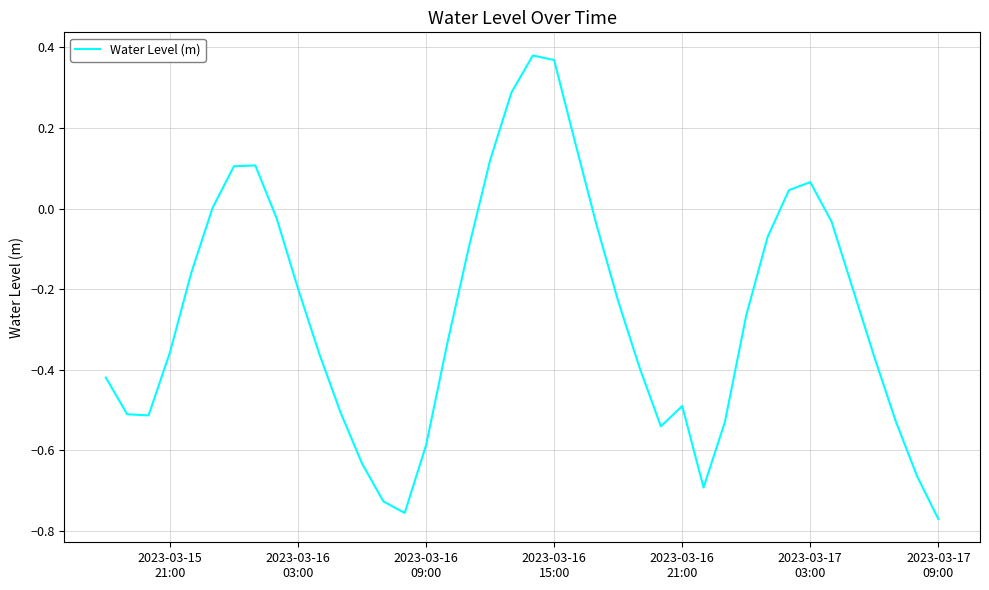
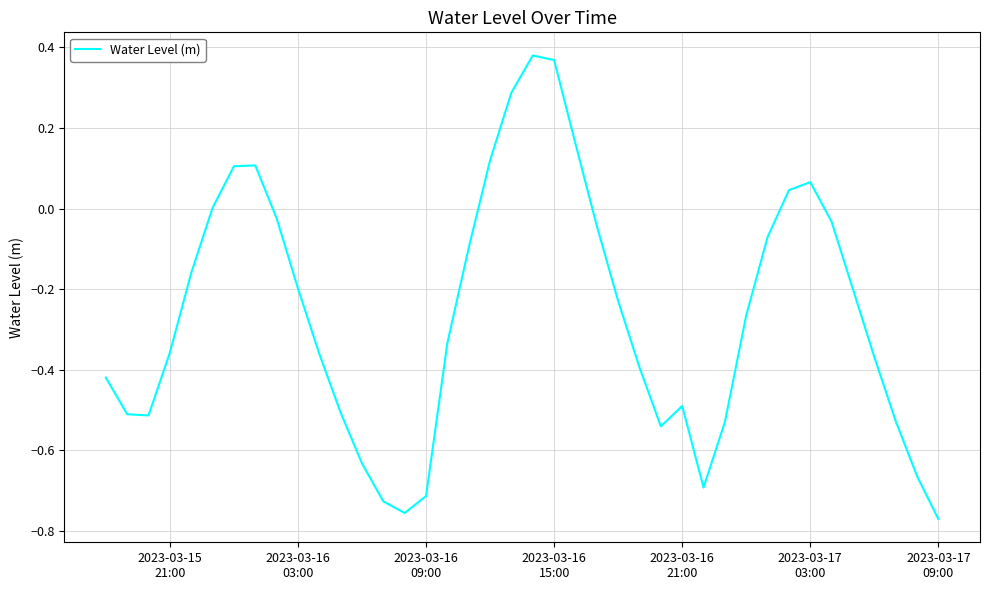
2023-03-16 09:00: -0.59 -> -0.71
